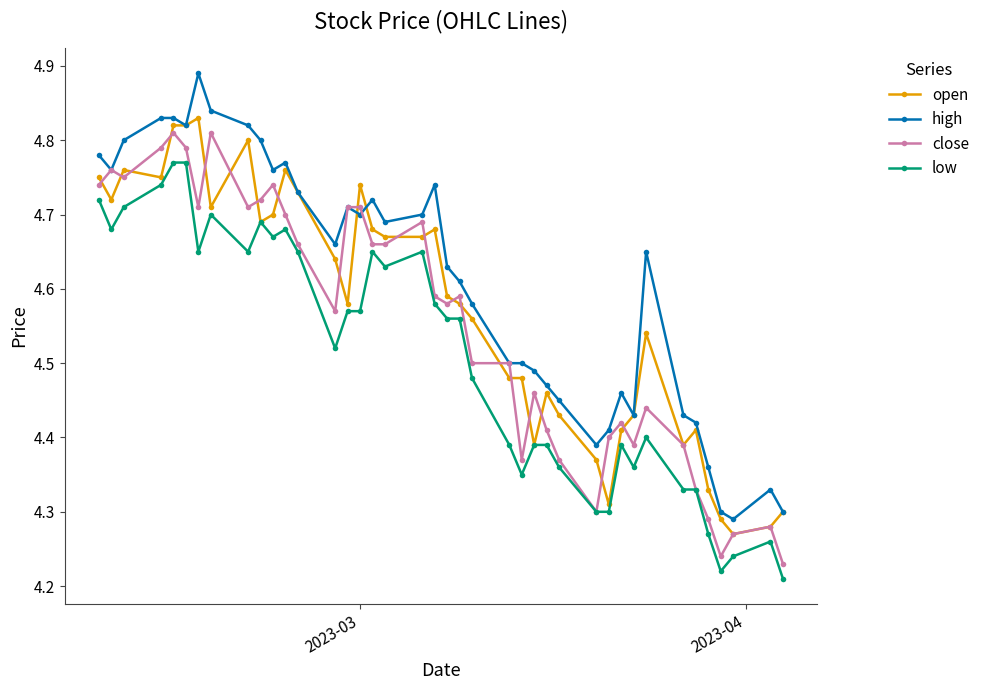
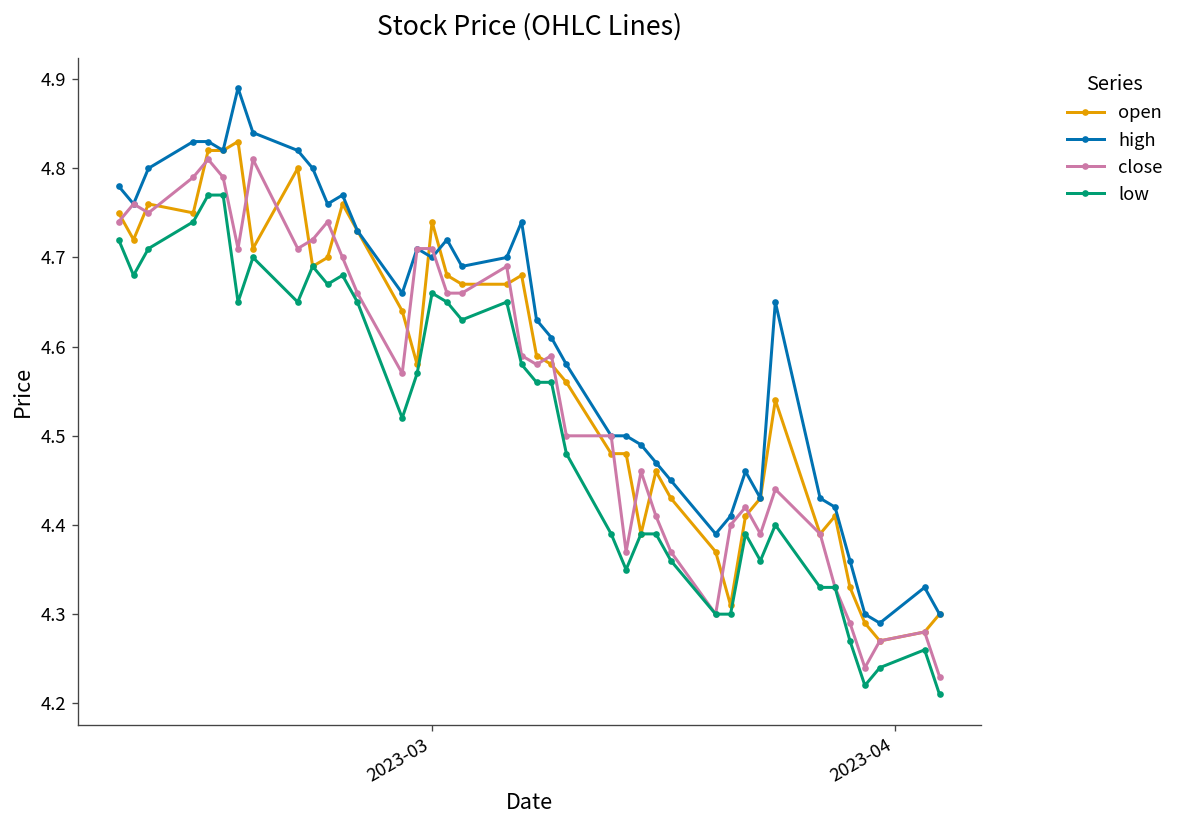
low, 2023-03: 4.57 -> 4.66
